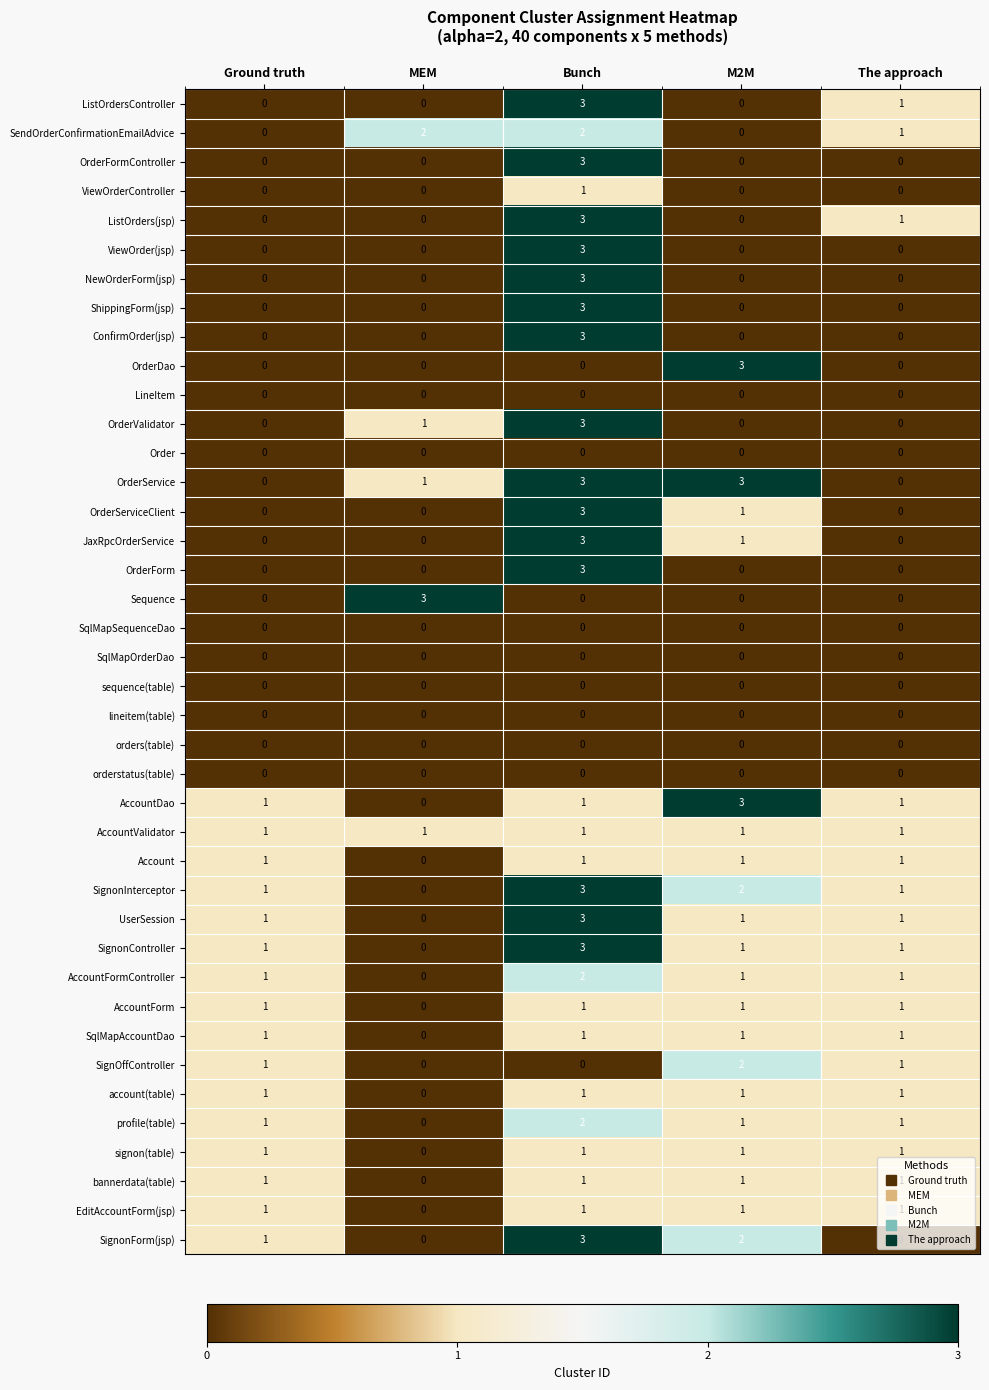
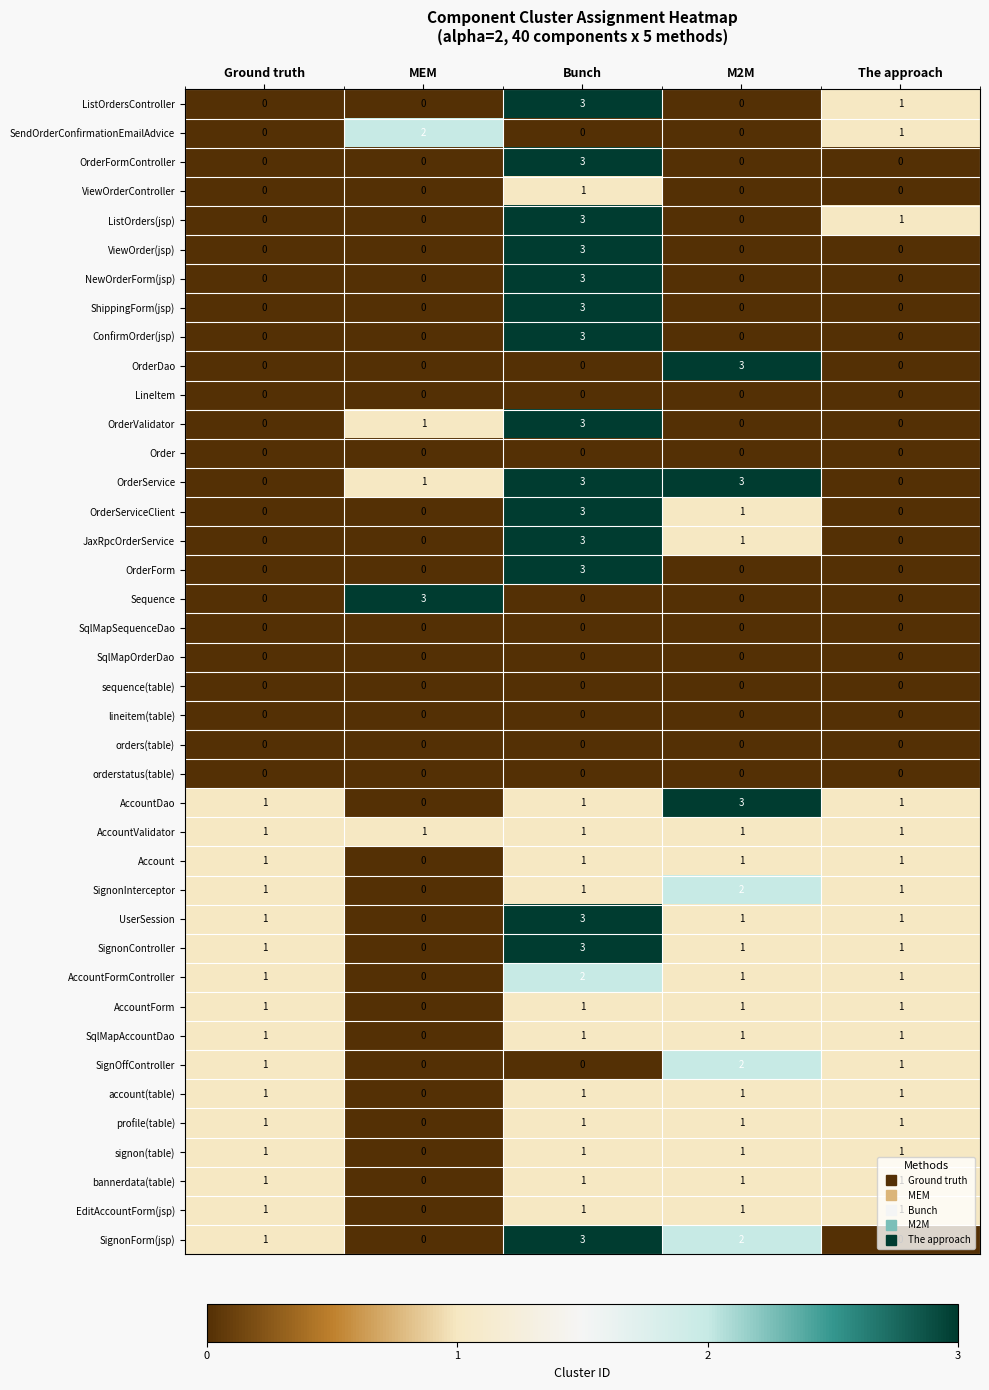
SendOrderConfirmationEmailAdvice, Bunch: 2 -> 0
SignonInterceptor, Bunch: 3 -> 1
profile(table), Bunch: 2 -> 1
